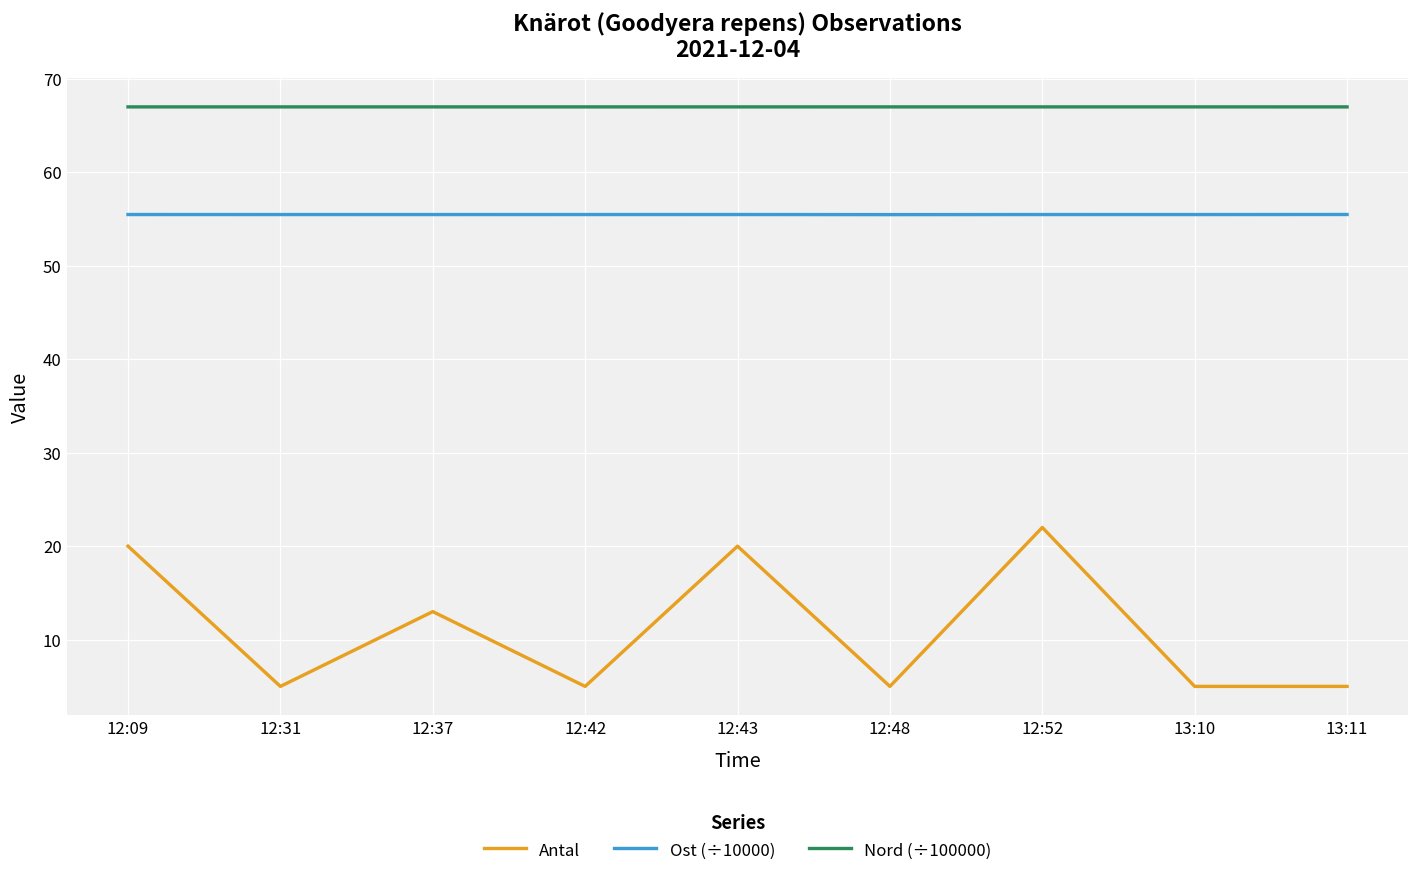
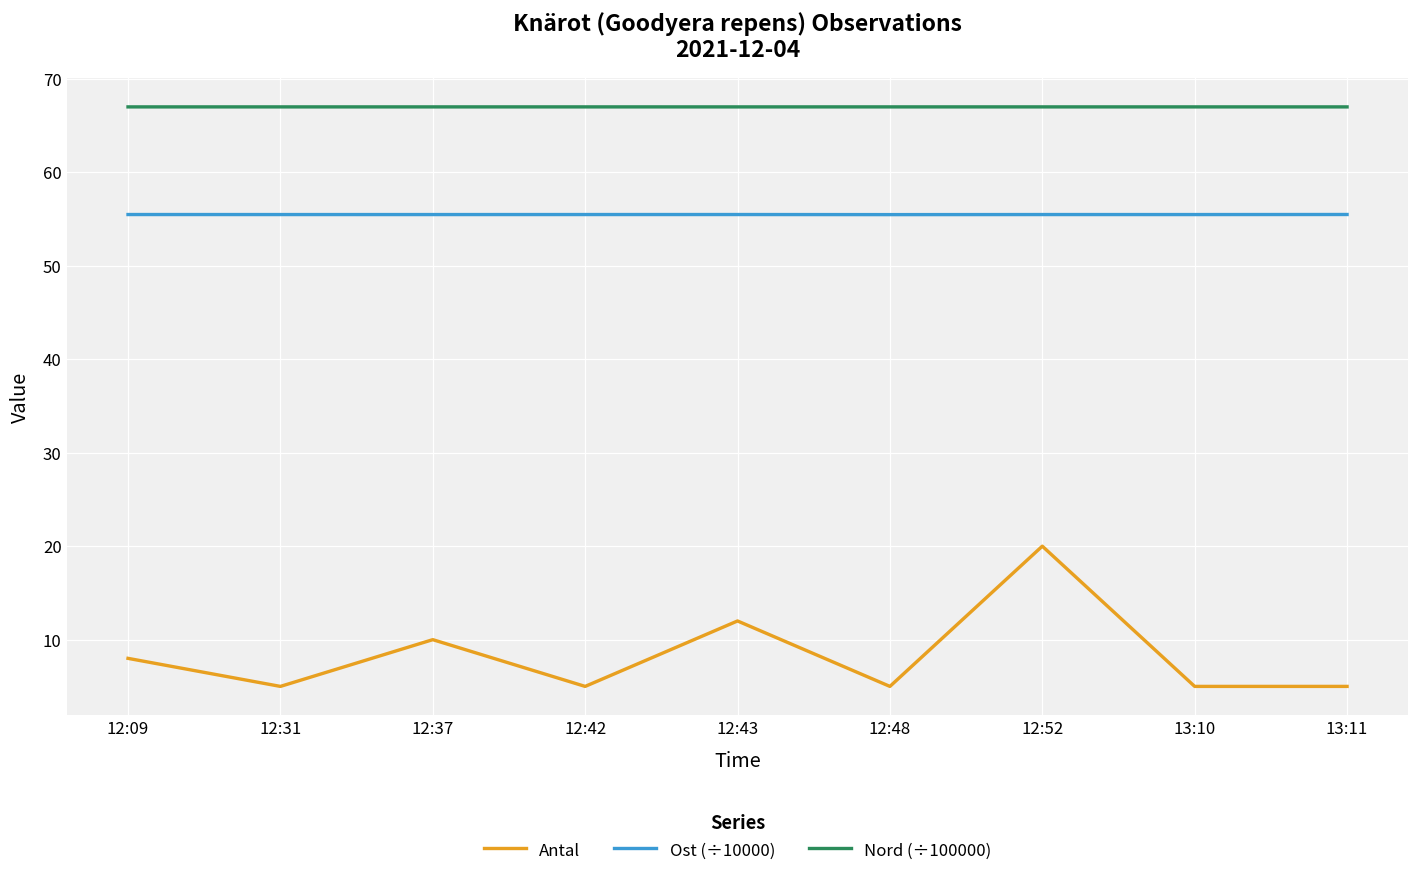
Antal, 12:09: 20 -> 8
Antal, 12:37: 13 -> 10
Antal, 12:43: 20 -> 12
Antal, 12:52: 22 -> 20
